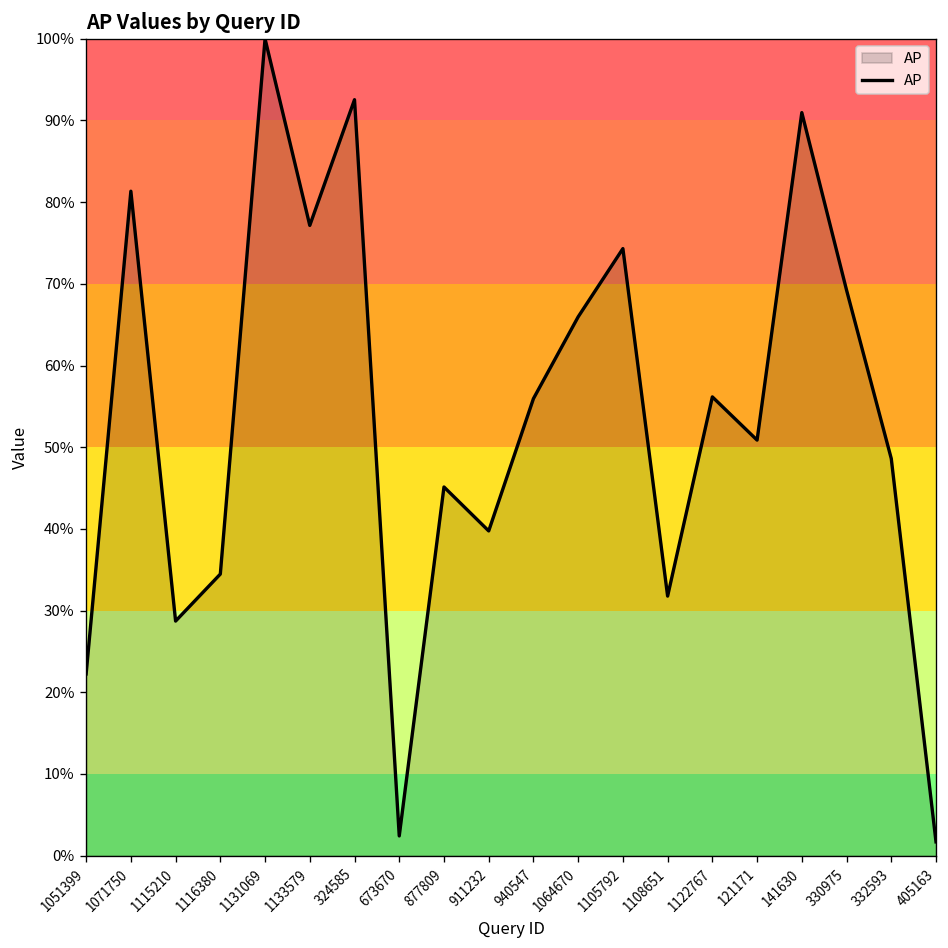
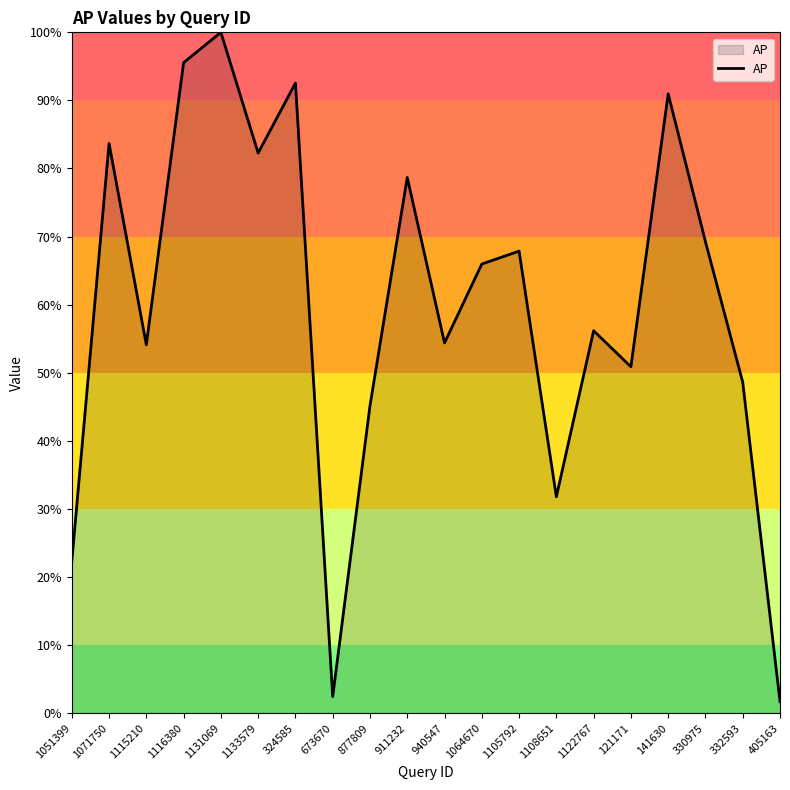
1071750: 81% -> 84%
1115210: 29% -> 54%
1116380: 34% -> 96%
1133579: 77% -> 82%
911232: 40% -> 79%
940547: 56% -> 54%
1105792: 74% -> 68%
